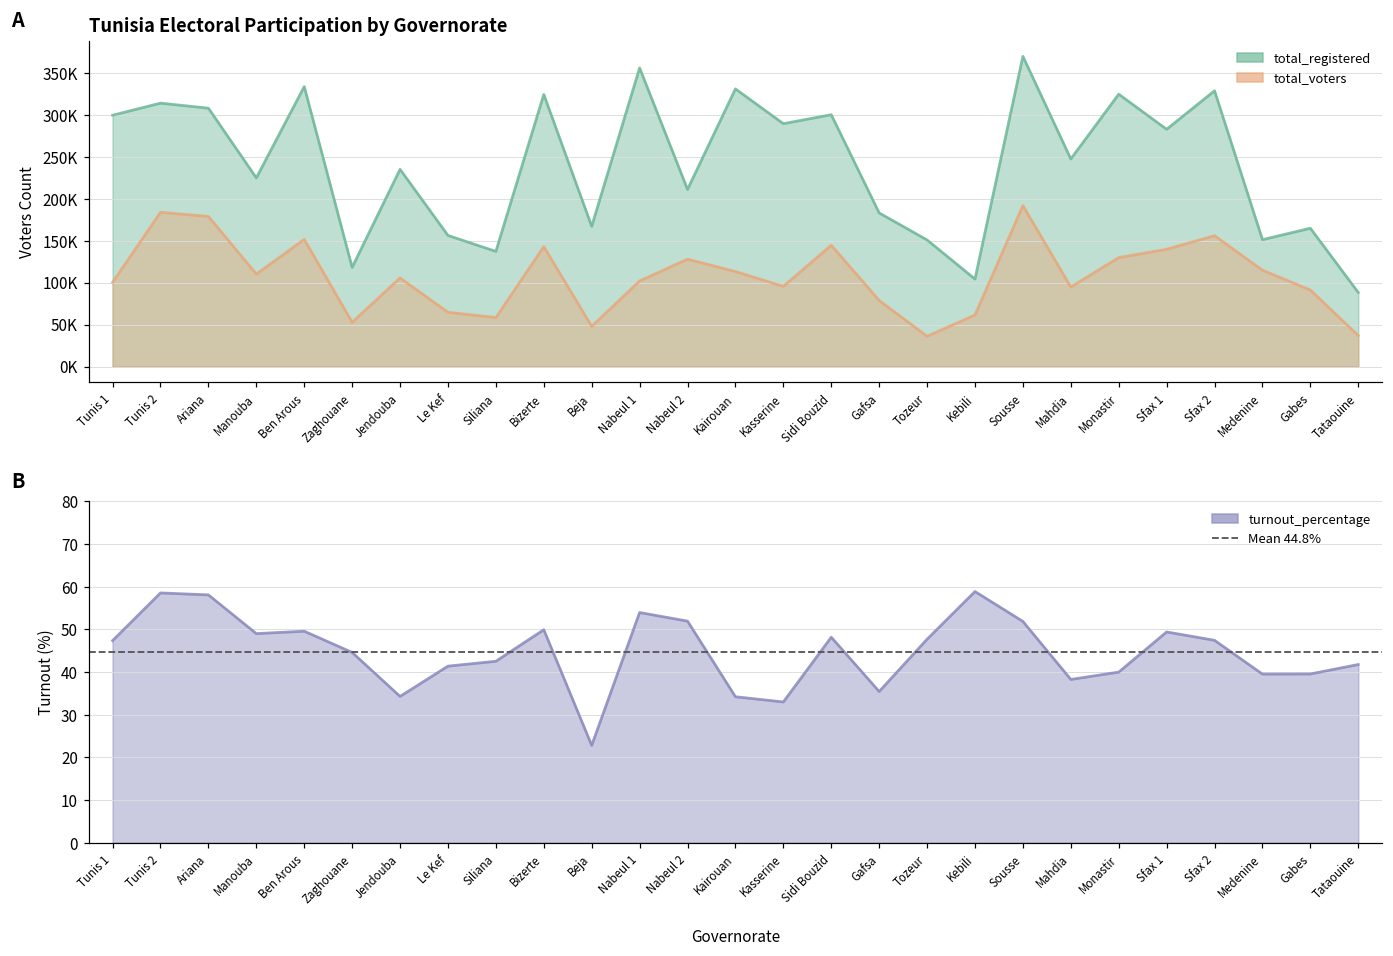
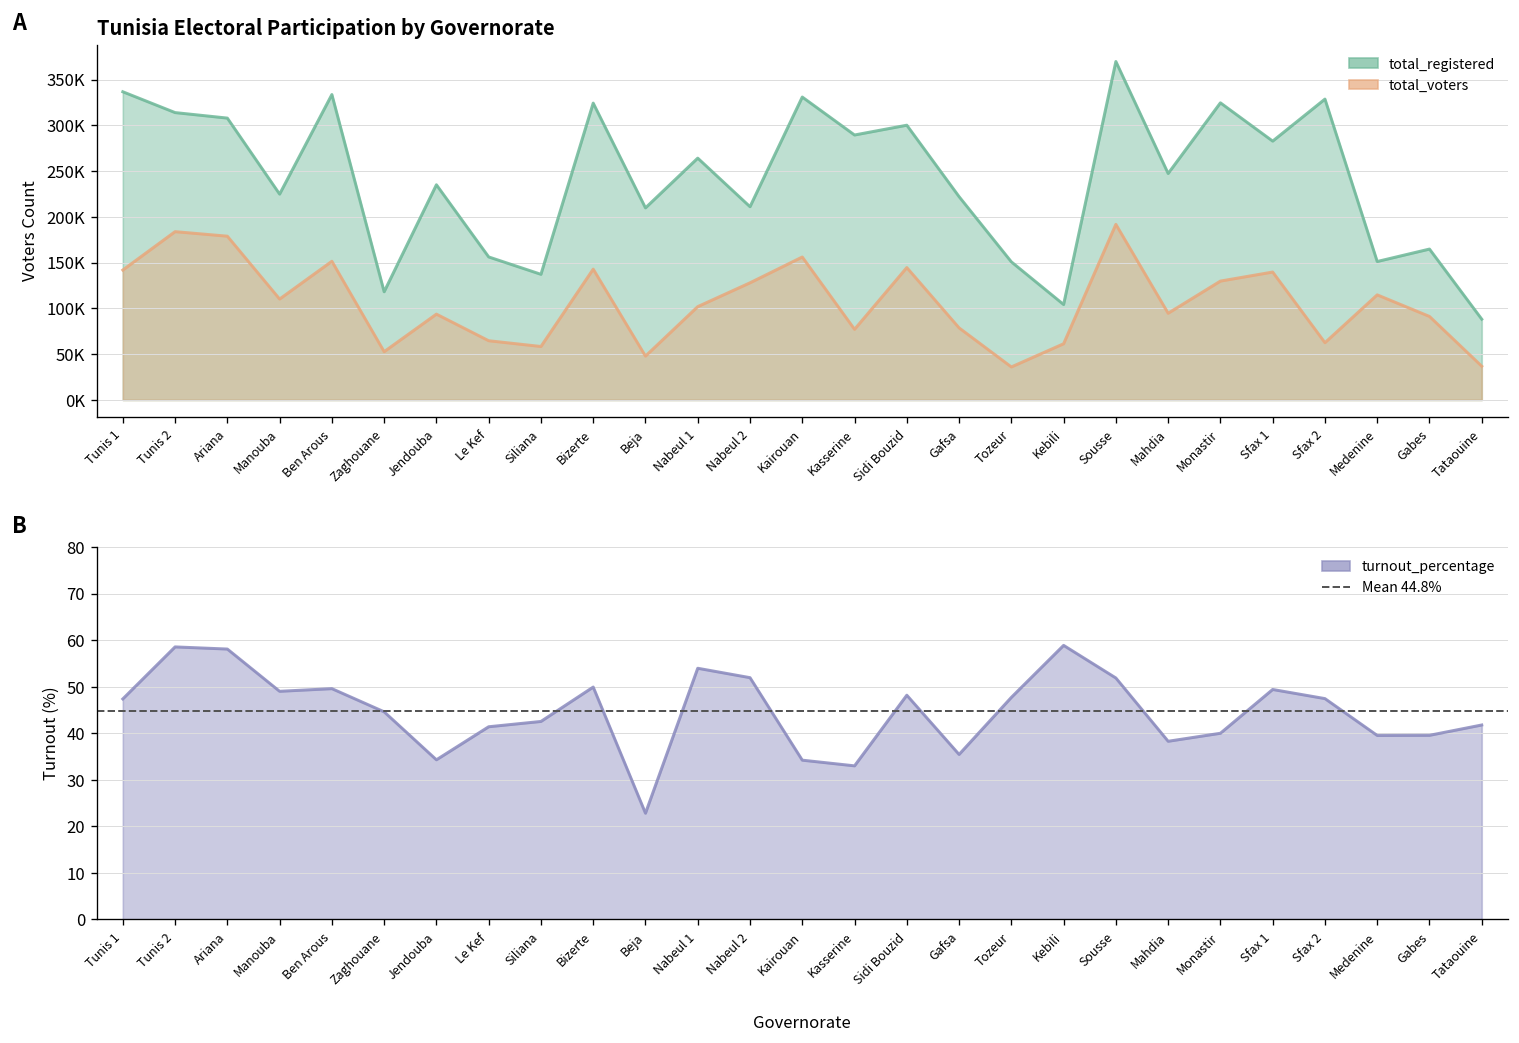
Tunisia Electoral Participation by Governorate, total_registered, Tunis 1: 300000 -> 340000
Tunisia Electoral Participation by Governorate, total_voters, Tunis 1: 100000 -> 140000
Tunisia Electoral Participation by Governorate, total_voters, Jendouba: 110000 -> 90000
Tunisia Electoral Participation by Governorate, total_registered, Beja: 170000 -> 210000
Tunisia Electoral Participation by Governorate, total_registered, Nabeul 1: 360000 -> 260000
Tunisia Electoral Participation by Governorate, total_voters, Kairouan: 110000 -> 160000
Tunisia Electoral Participation by Governorate, total_voters, Kasserine: 100000 -> 80000
Tunisia Electoral Participation by Governorate, total_registered, Gafsa: 180000 -> 220000
Tunisia Electoral Participation by Governorate, total_voters, Sfax 2: 160000 -> 60000
